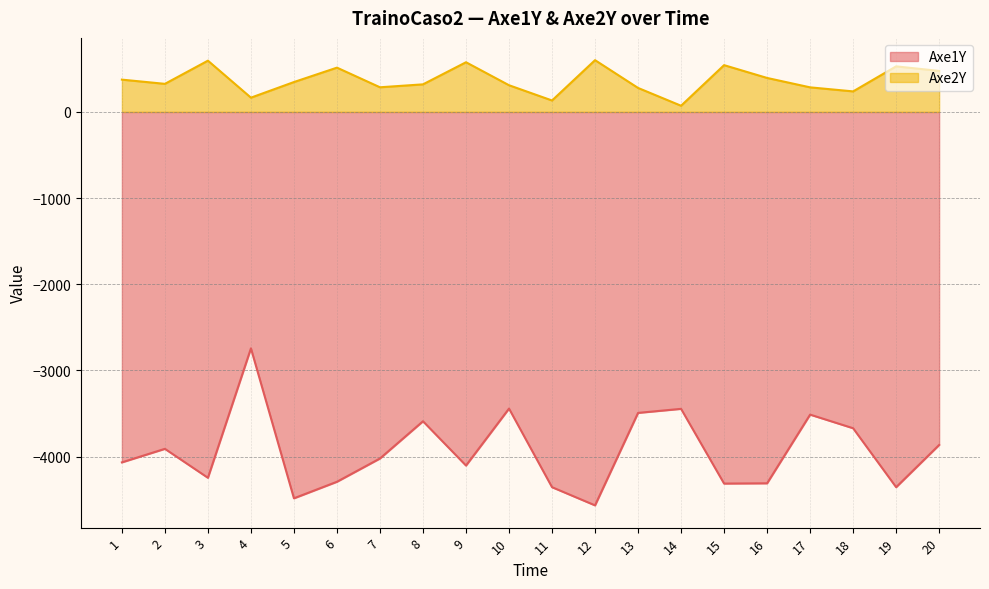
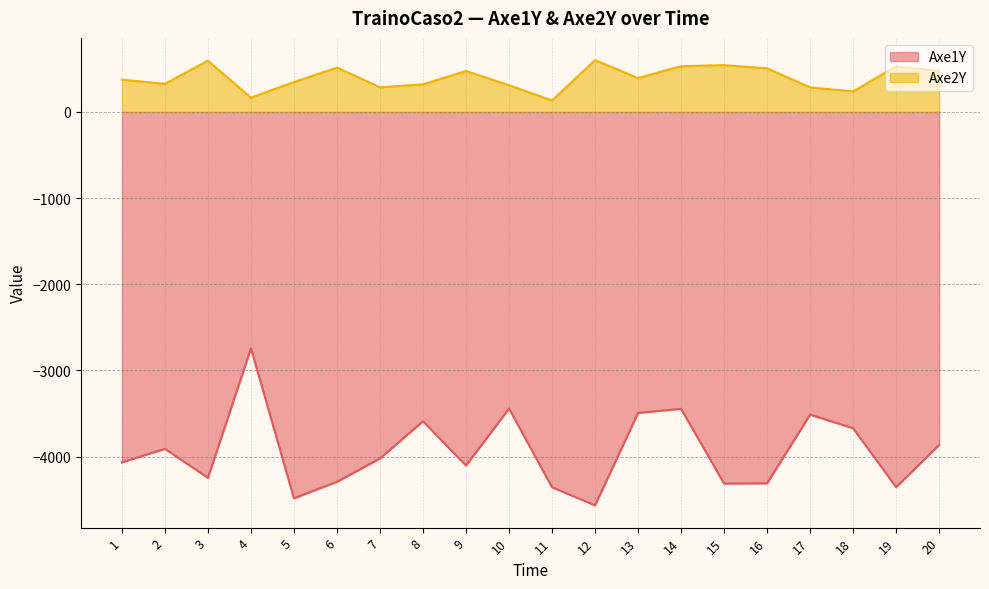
Axe2Y, 9: 600 -> 500
Axe2Y, 13: 300 -> 400
Axe2Y, 14: 100 -> 500
Axe2Y, 16: 400 -> 500
